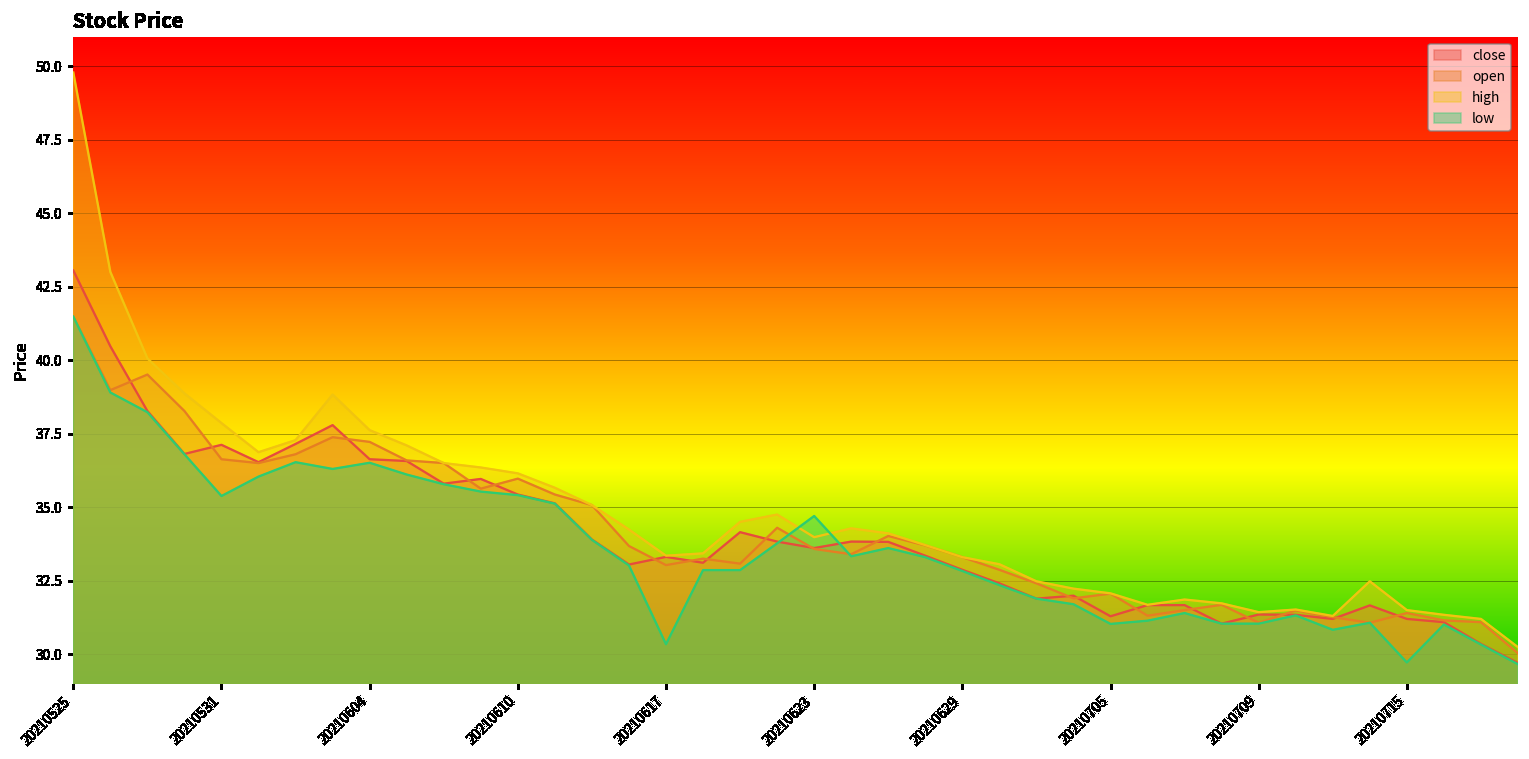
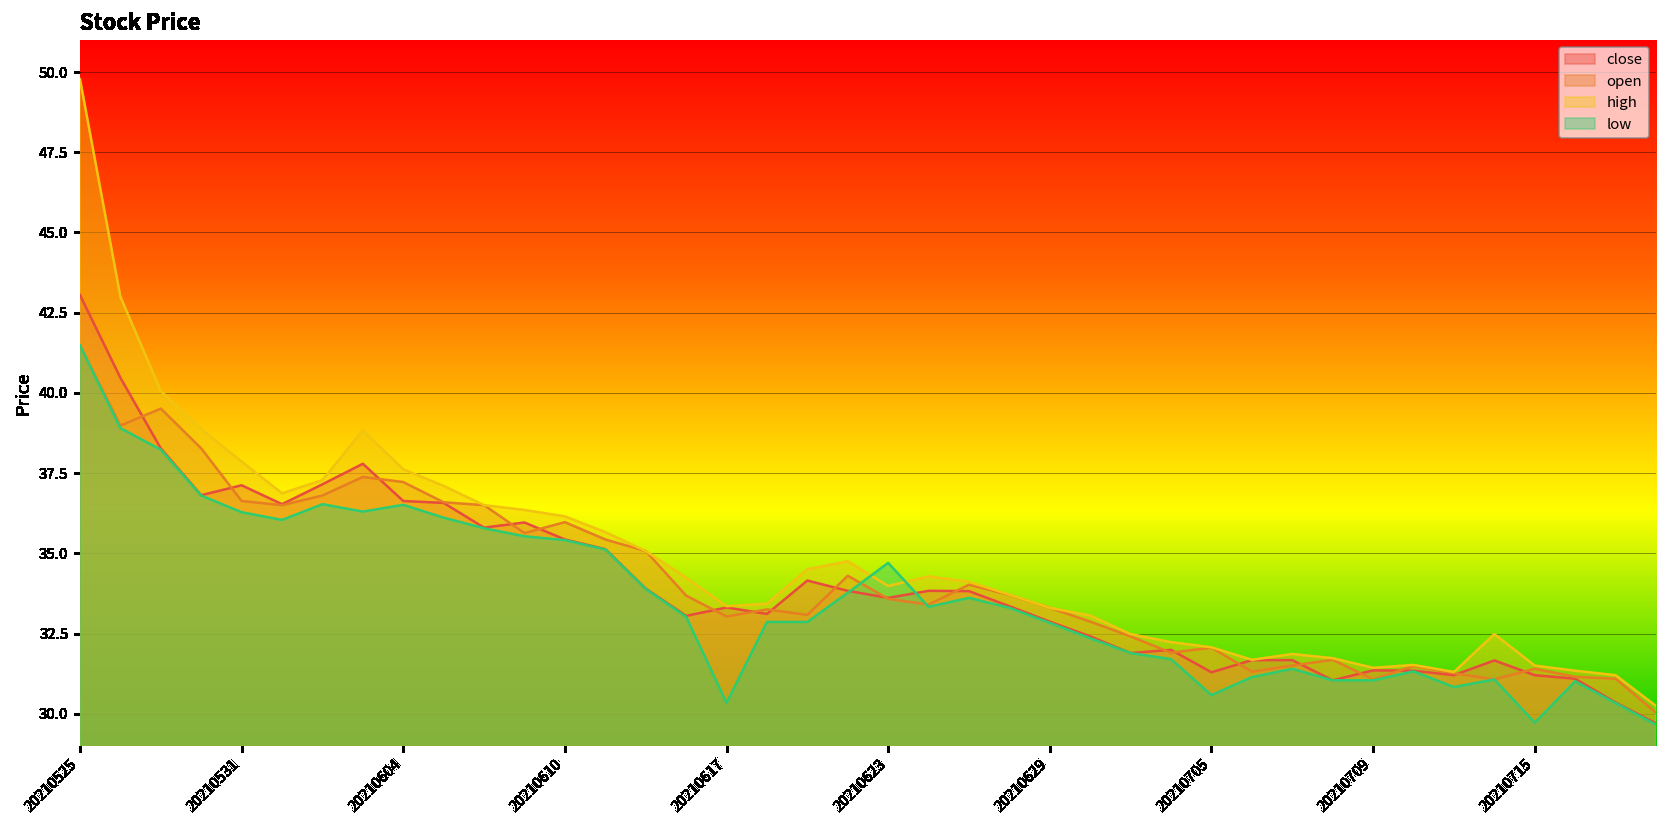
low, 20210531: 35.4 -> 36.3
low, 20210705: 31.0 -> 30.6
